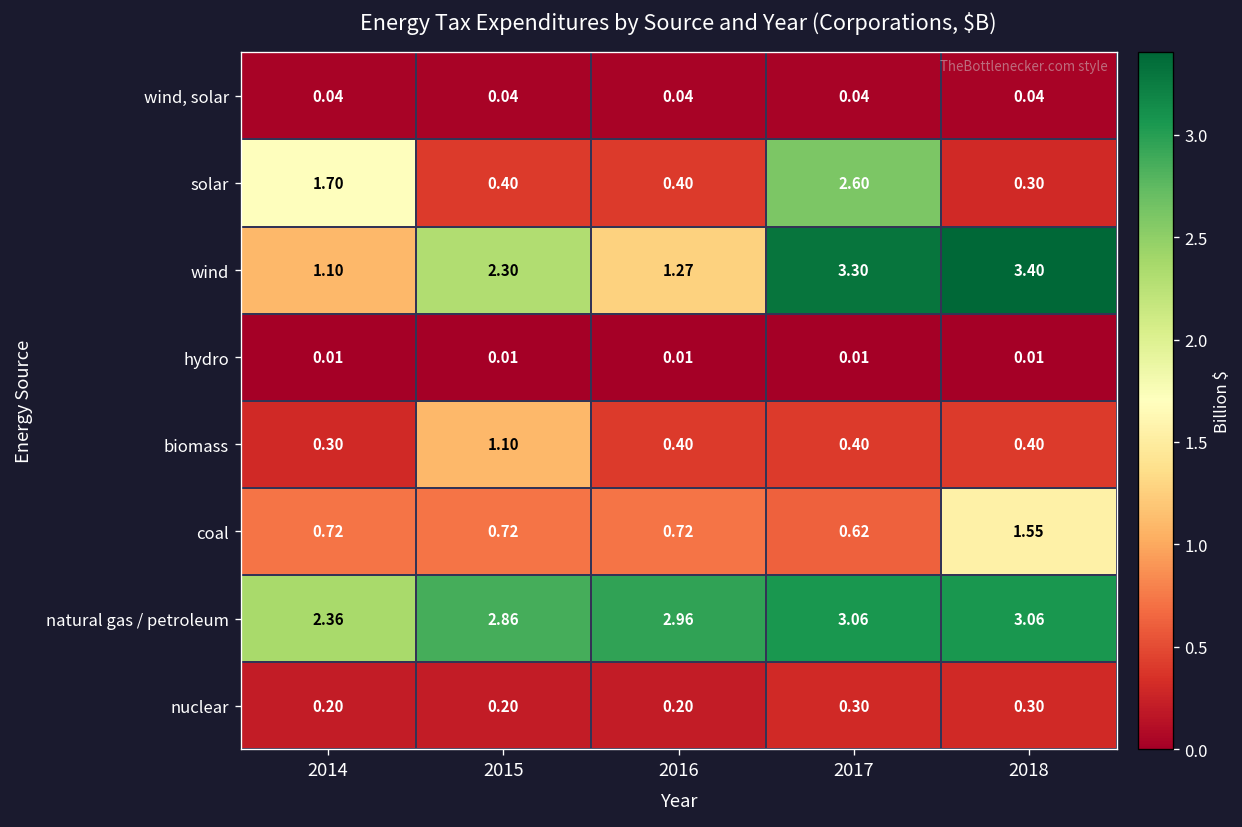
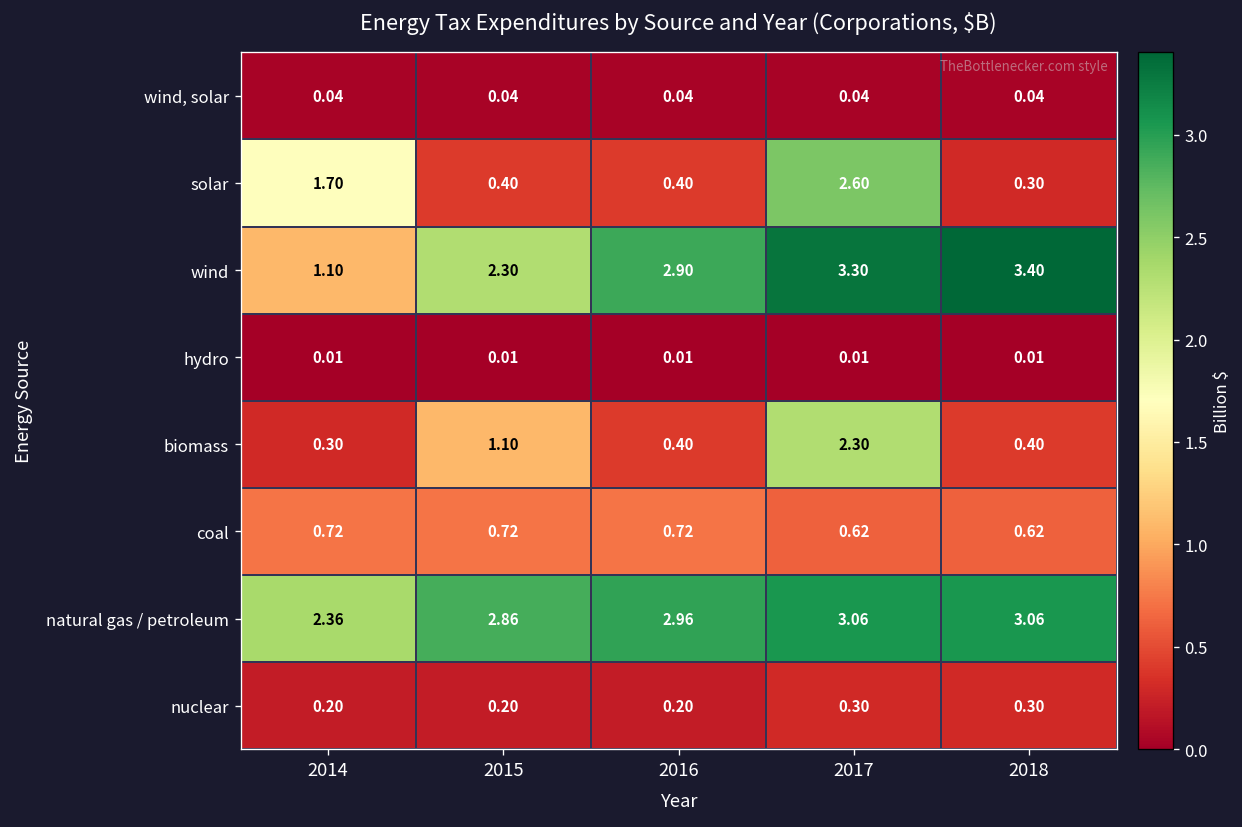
wind, 2016: 1.27 -> 2.90
biomass, 2017: 0.40 -> 2.30
coal, 2018: 1.55 -> 0.62
